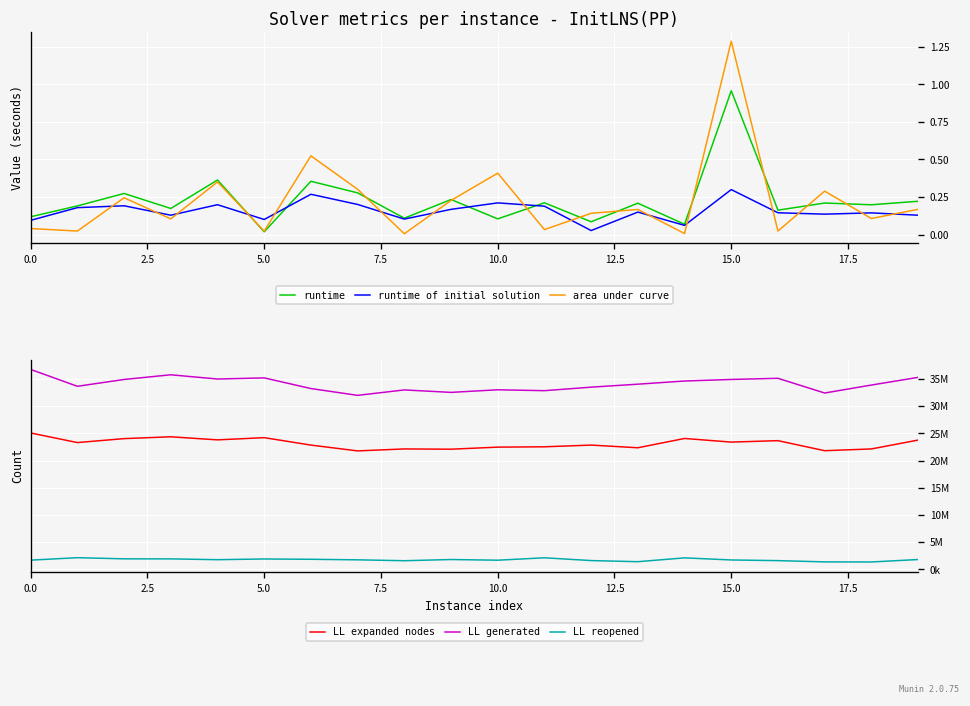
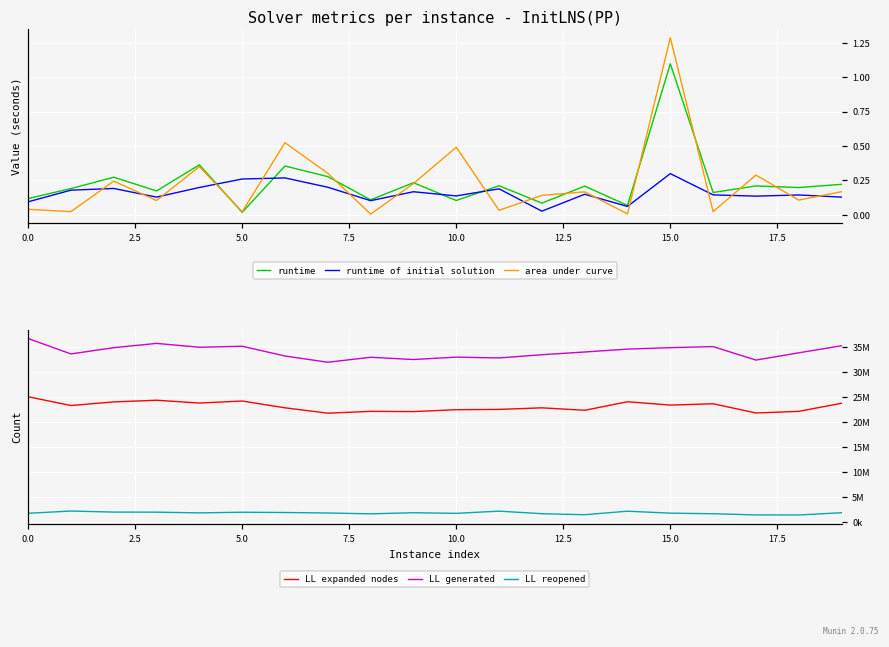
Solver metrics per instance - InitLNS(PP), runtime of initial solution, 5.0: 0.10 -> 0.26
Solver metrics per instance - InitLNS(PP), runtime of initial solution, 10.0: 0.21 -> 0.14
Solver metrics per instance - InitLNS(PP), area under curve, 10.0: 0.41 -> 0.49
Solver metrics per instance - InitLNS(PP), runtime, 15.0: 0.96 -> 1.10
